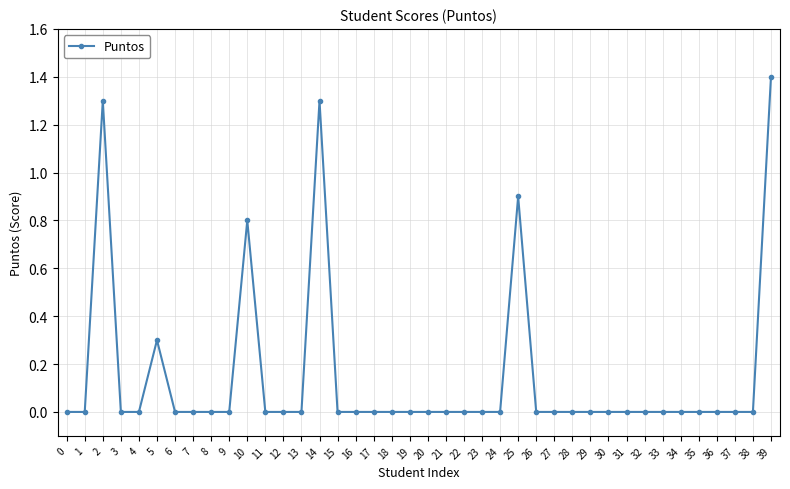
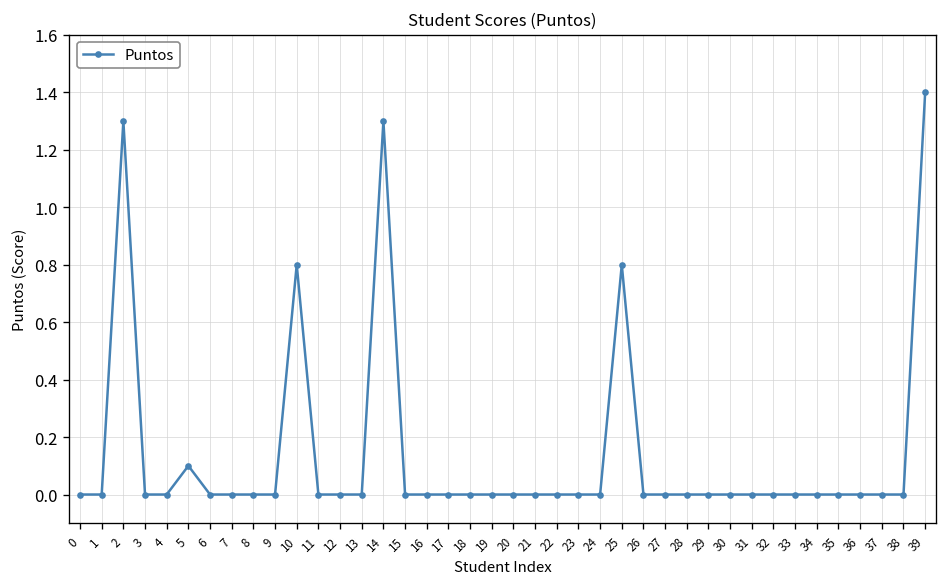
5: 0.3 -> 0.1
25: 0.9 -> 0.8
